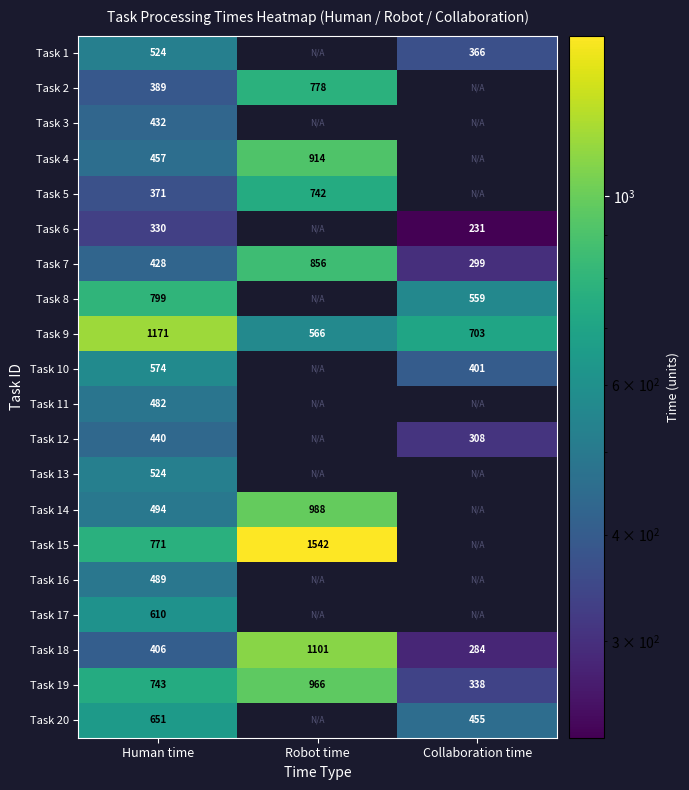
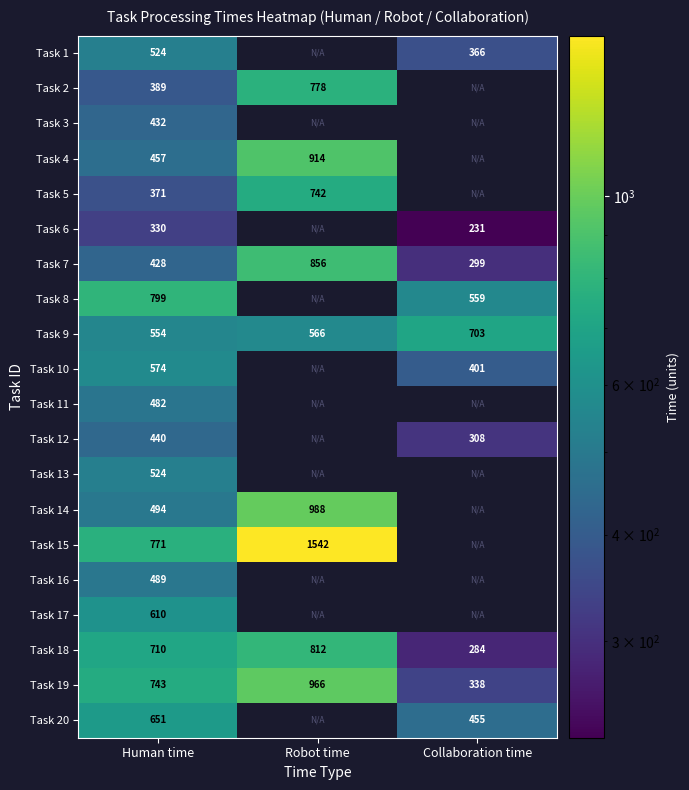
Task 9, Human time: 1171 -> 554
Task 18, Human time: 406 -> 710
Task 18, Robot time: 1101 -> 812
